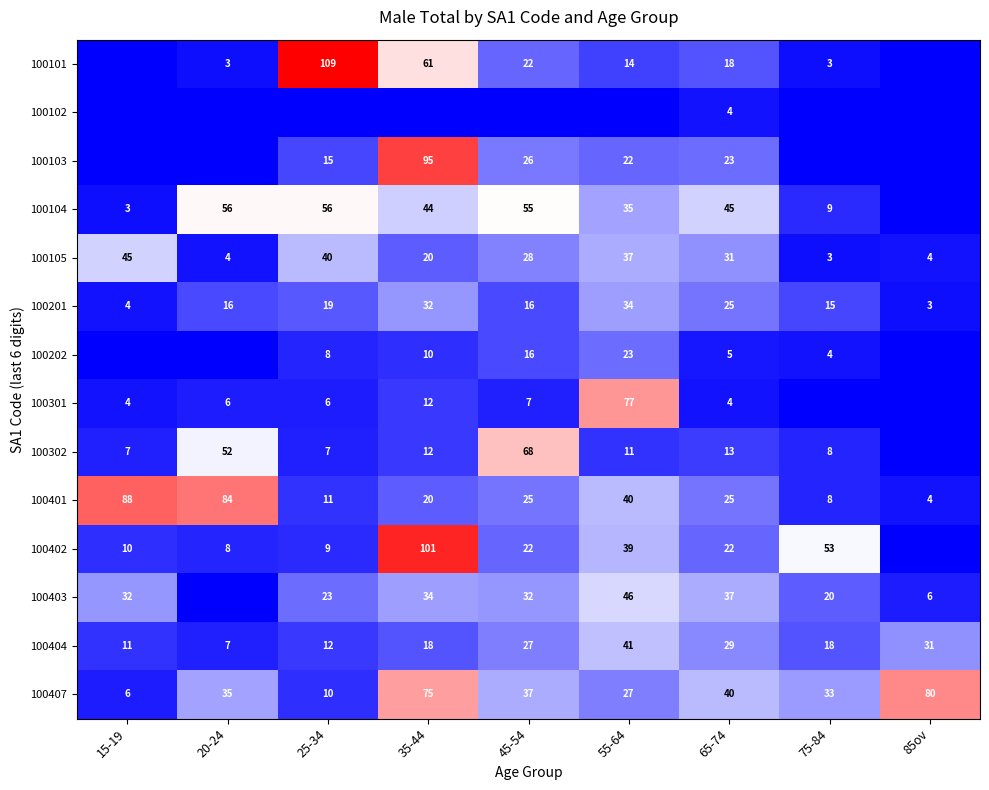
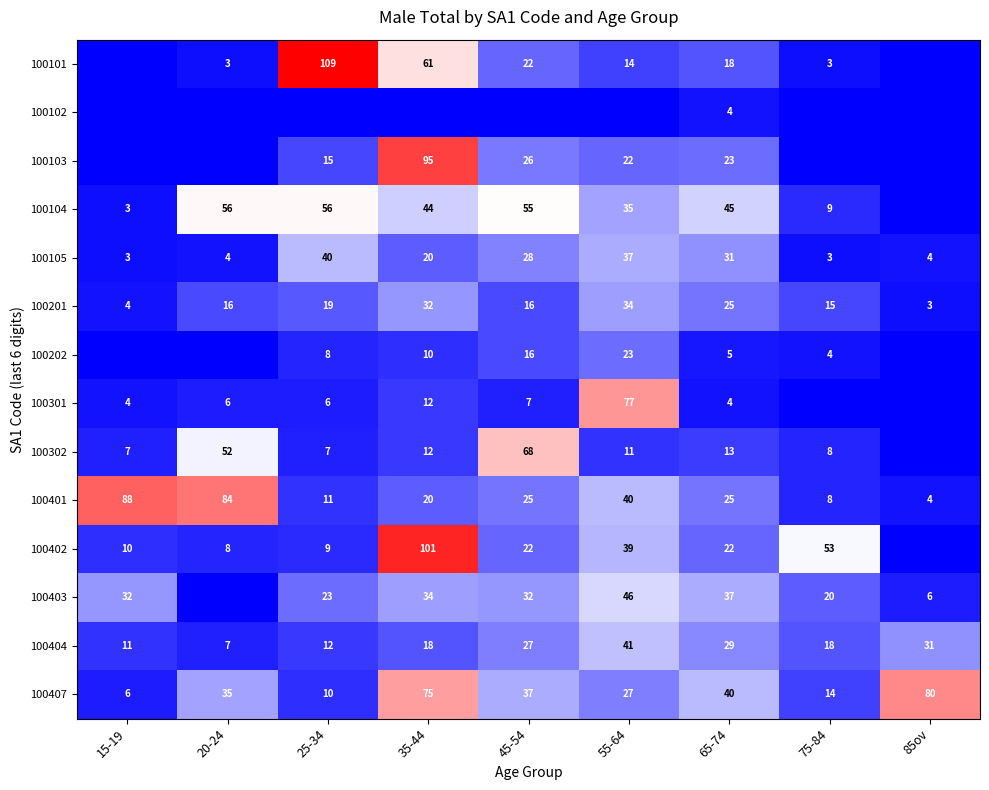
100105, 15-19: 45 -> 3
100407, 75-84: 33 -> 14
